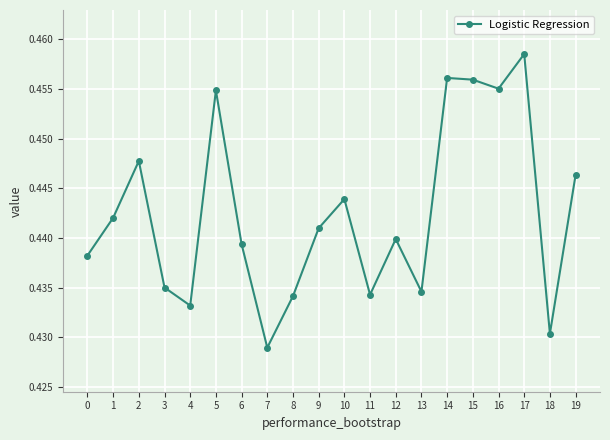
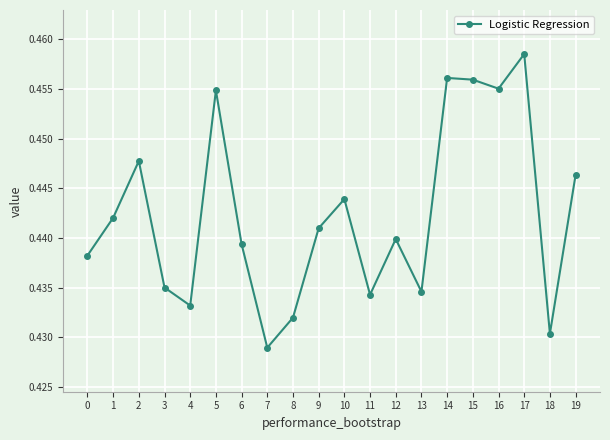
8: 0.434 -> 0.432
